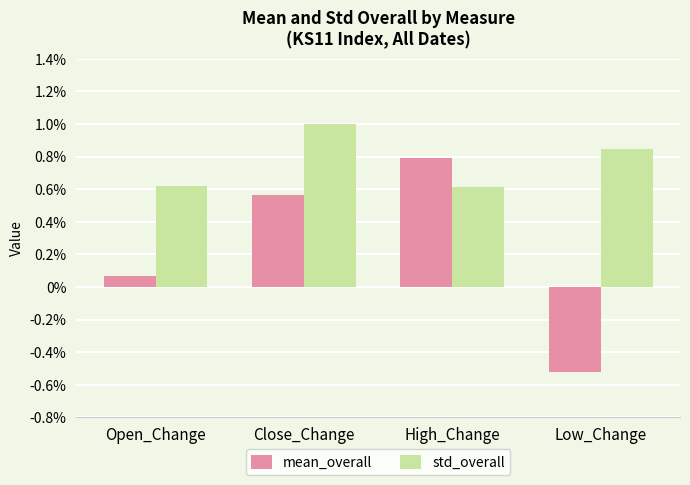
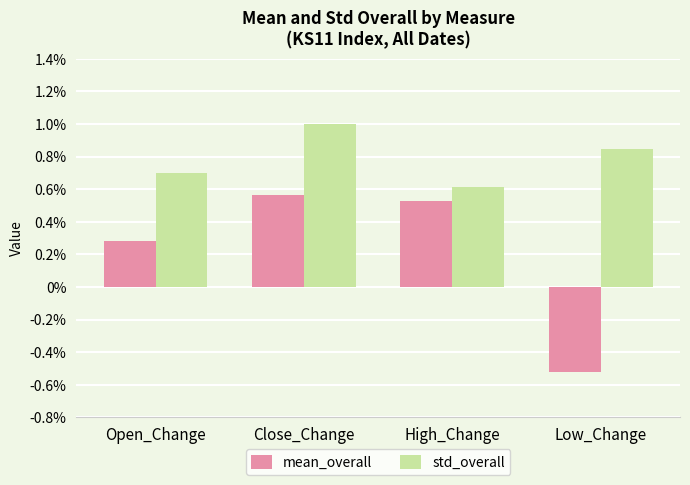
mean_overall, Open_Change: 0.07% -> 0.28%
std_overall, Open_Change: 0.62% -> 0.70%
mean_overall, High_Change: 0.79% -> 0.53%
